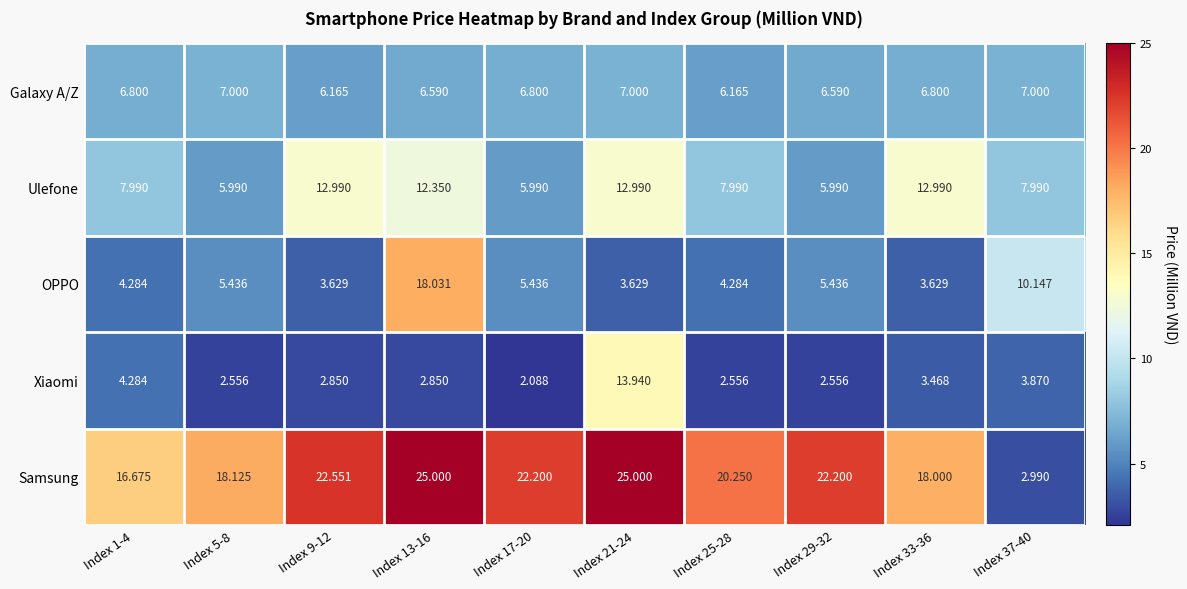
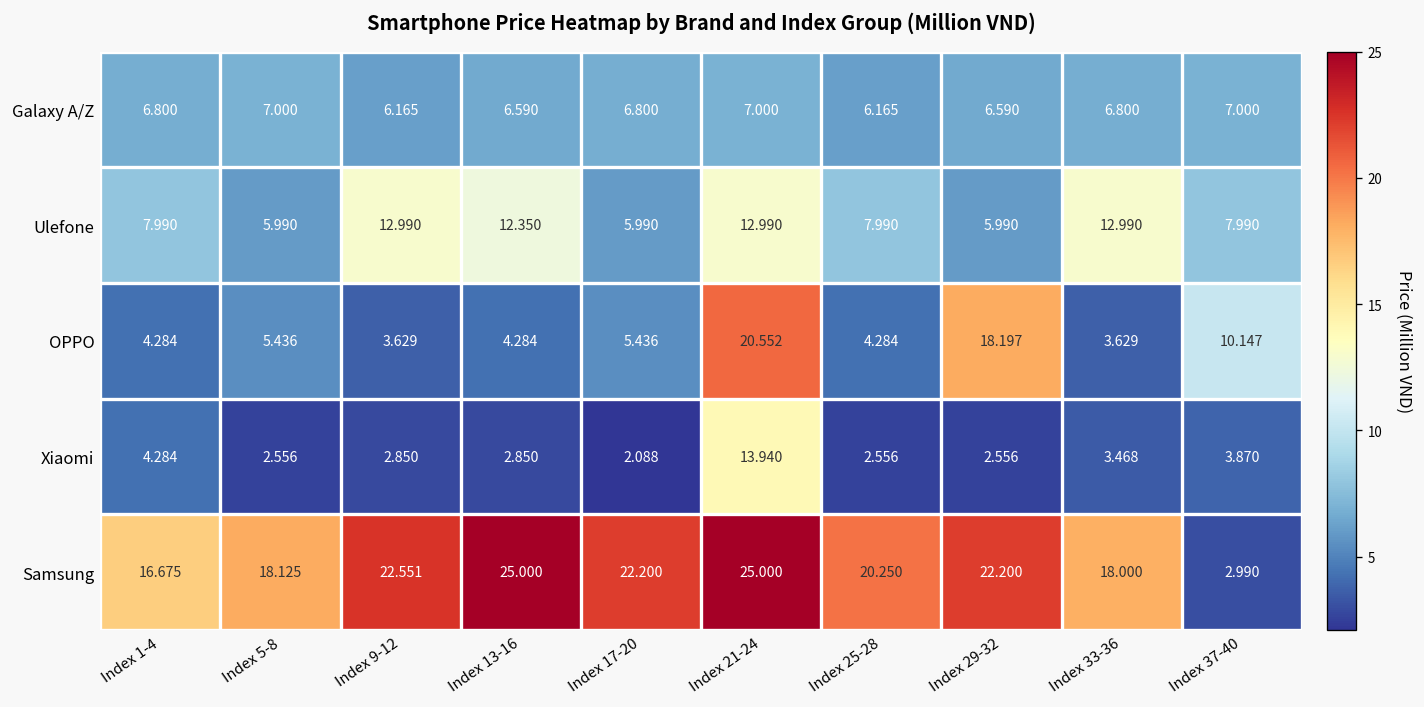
OPPO, Index 13-16: 18.031 -> 4.284
OPPO, Index 21-24: 3.629 -> 20.552
OPPO, Index 29-32: 5.436 -> 18.197
